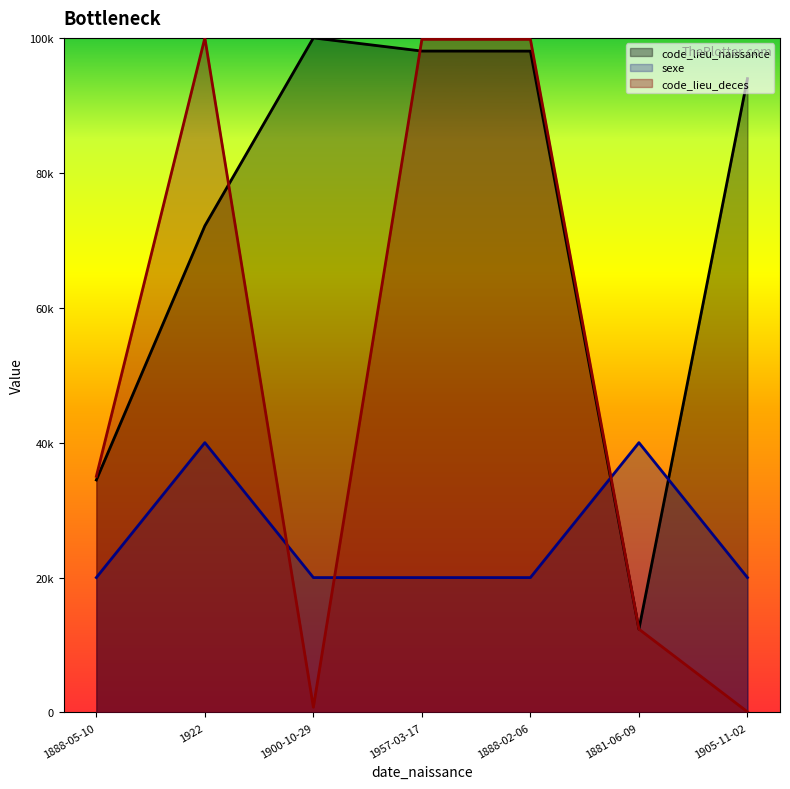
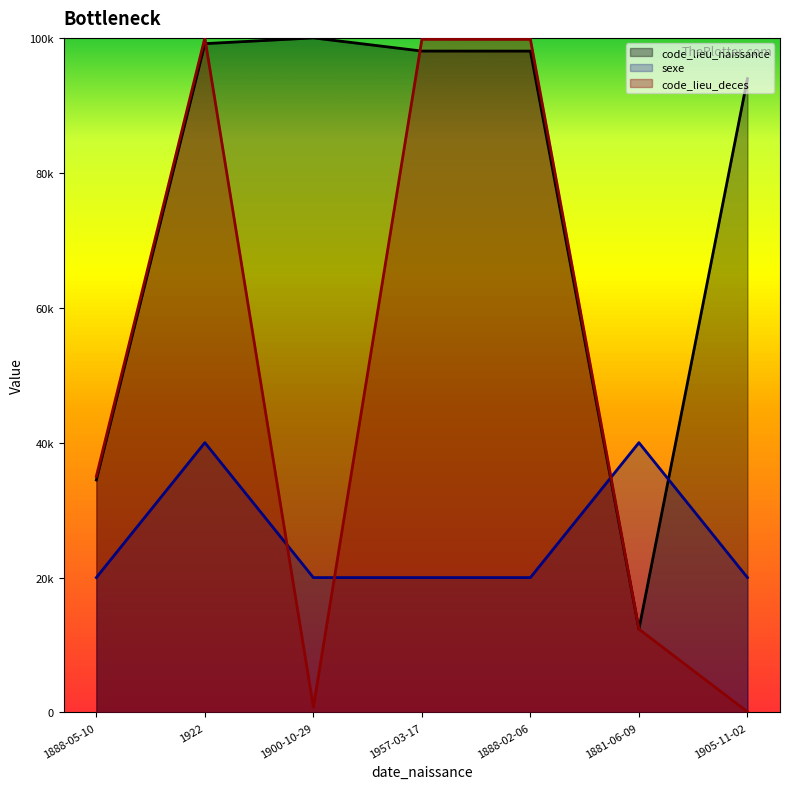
code_lieu_naissance, 1922: 72000 -> 99000
